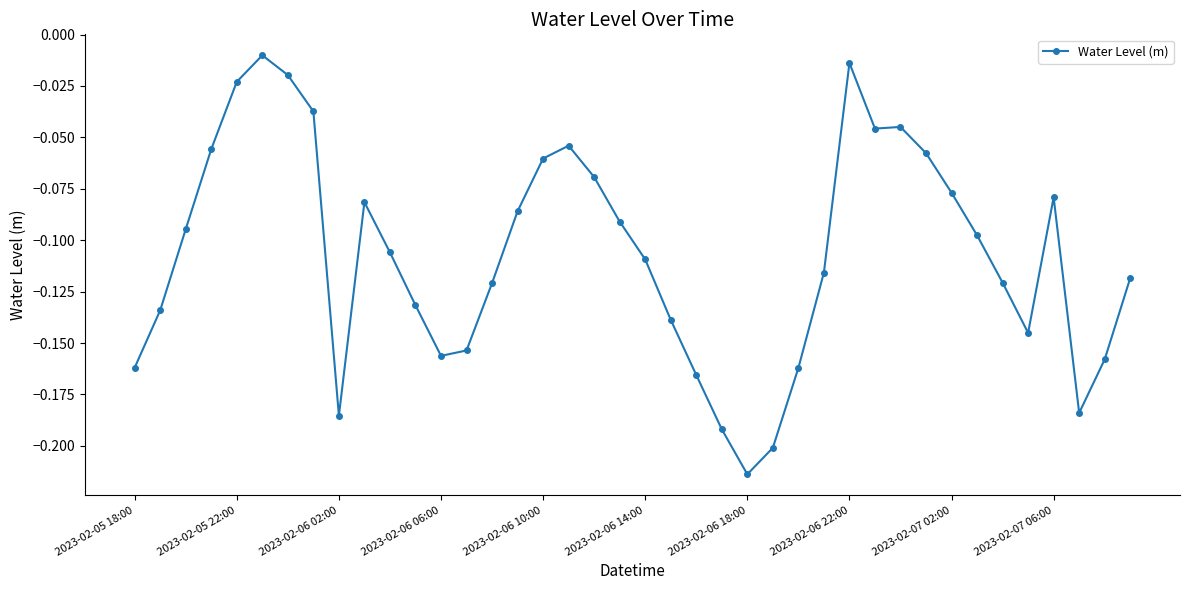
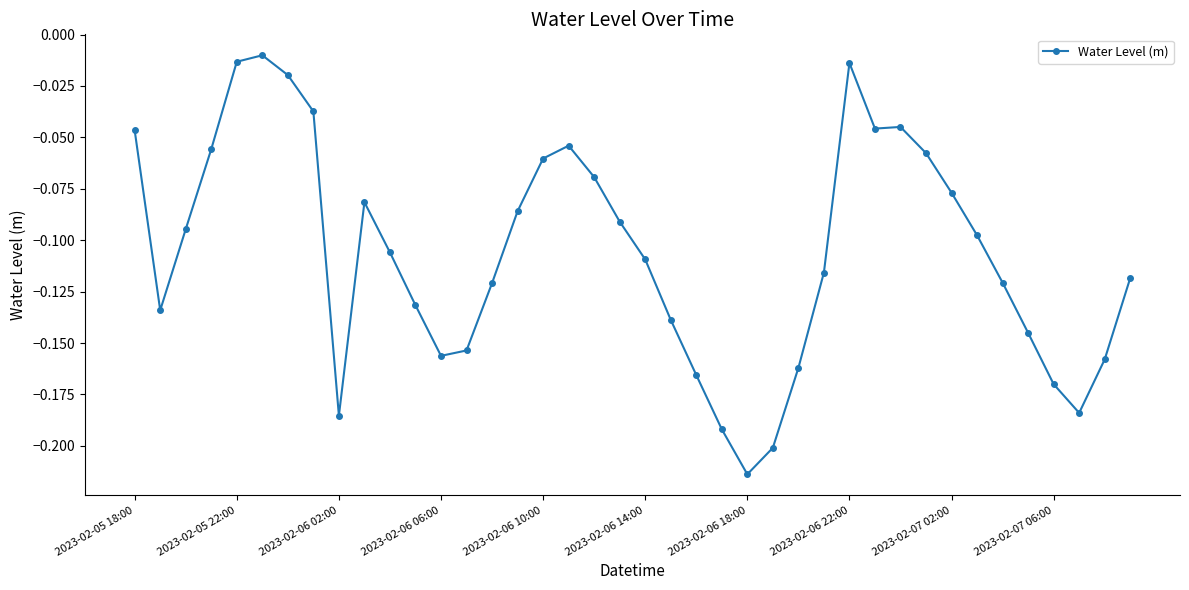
2023-02-05 18:00: -0.162 -> -0.047
2023-02-05 22:00: -0.023 -> -0.013
2023-02-07 06:00: -0.079 -> -0.170
